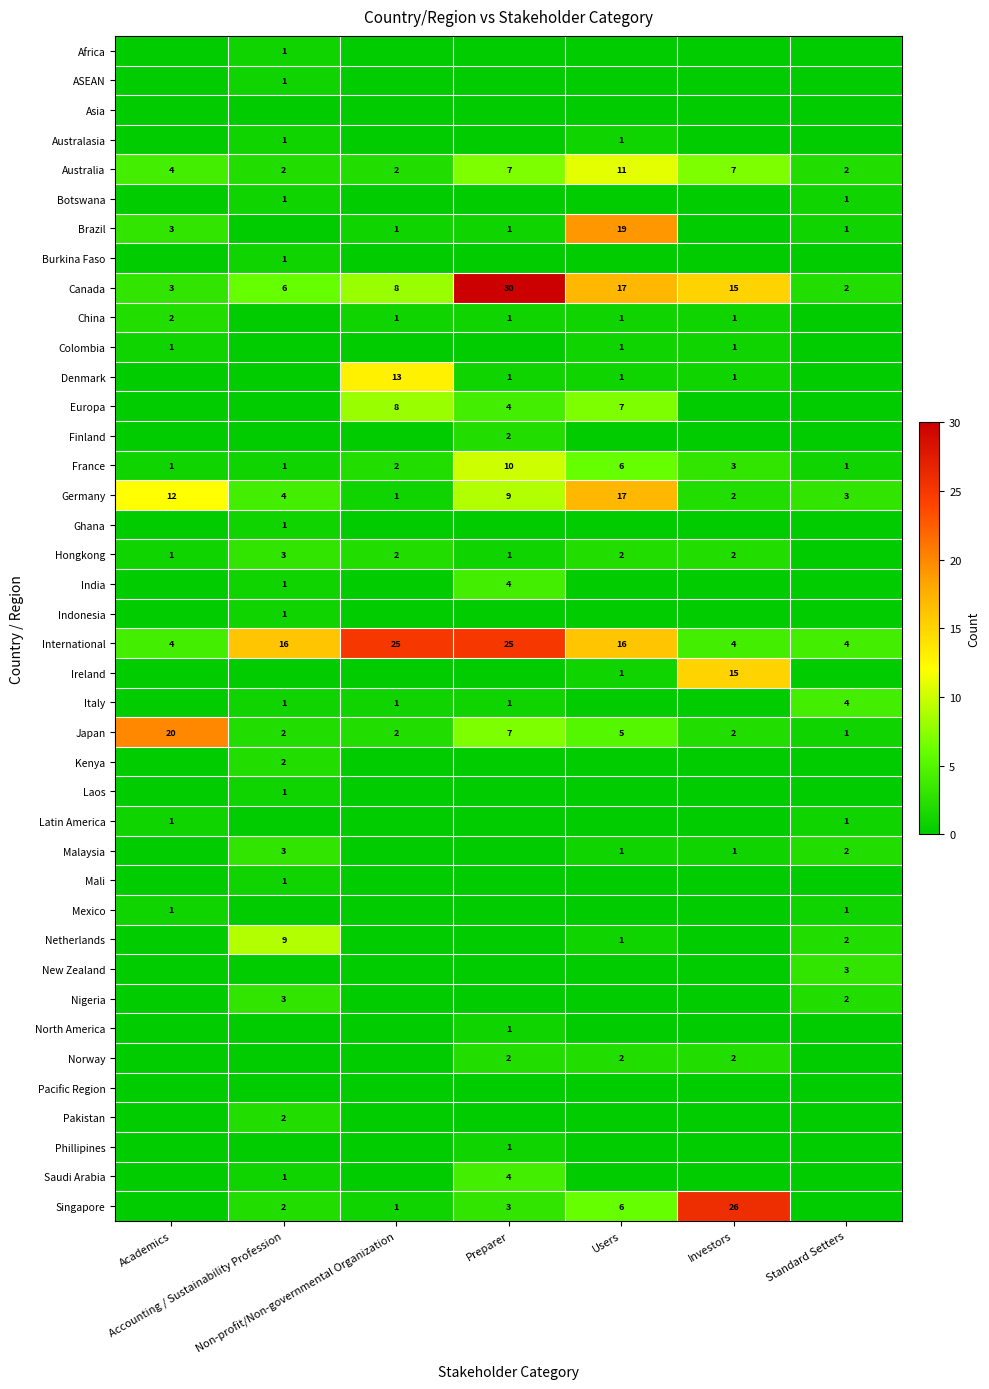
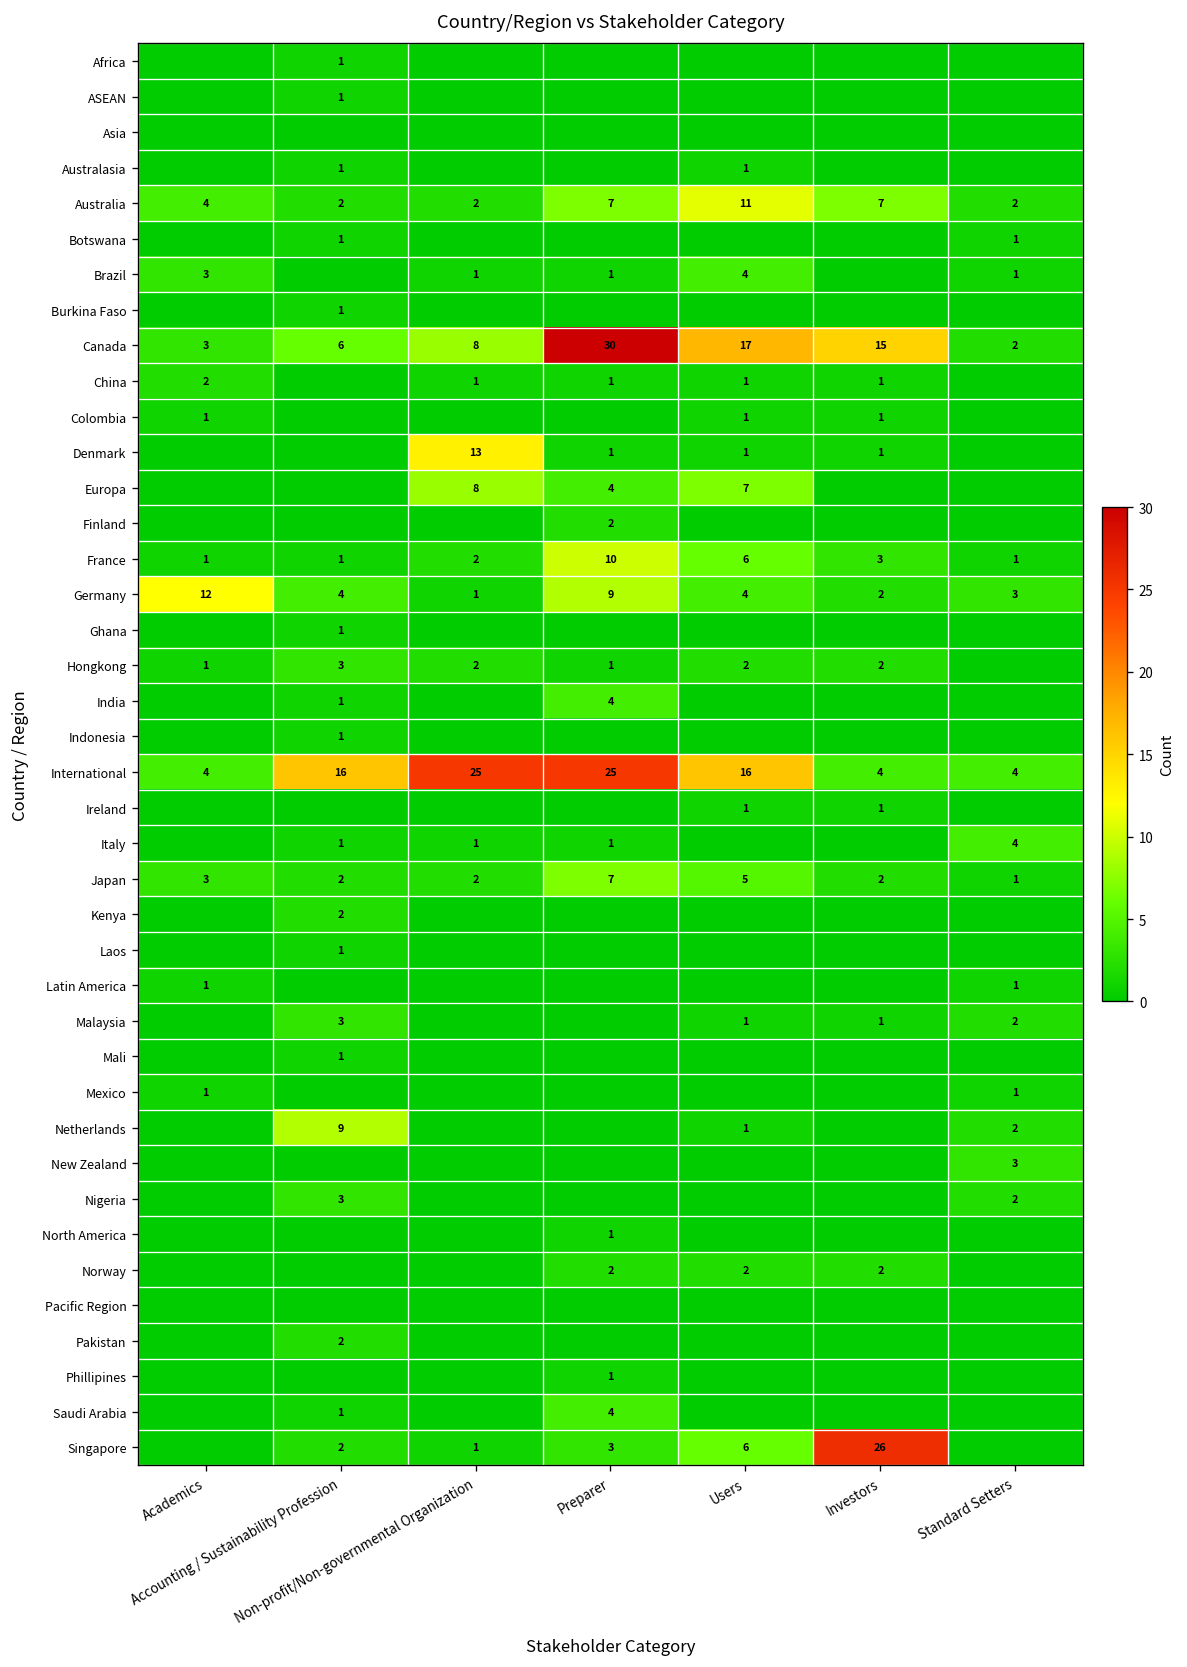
Brazil, Users: 19 -> 4
Germany, Users: 17 -> 4
Ireland, Investors: 15 -> 1
Japan, Academics: 20 -> 3
